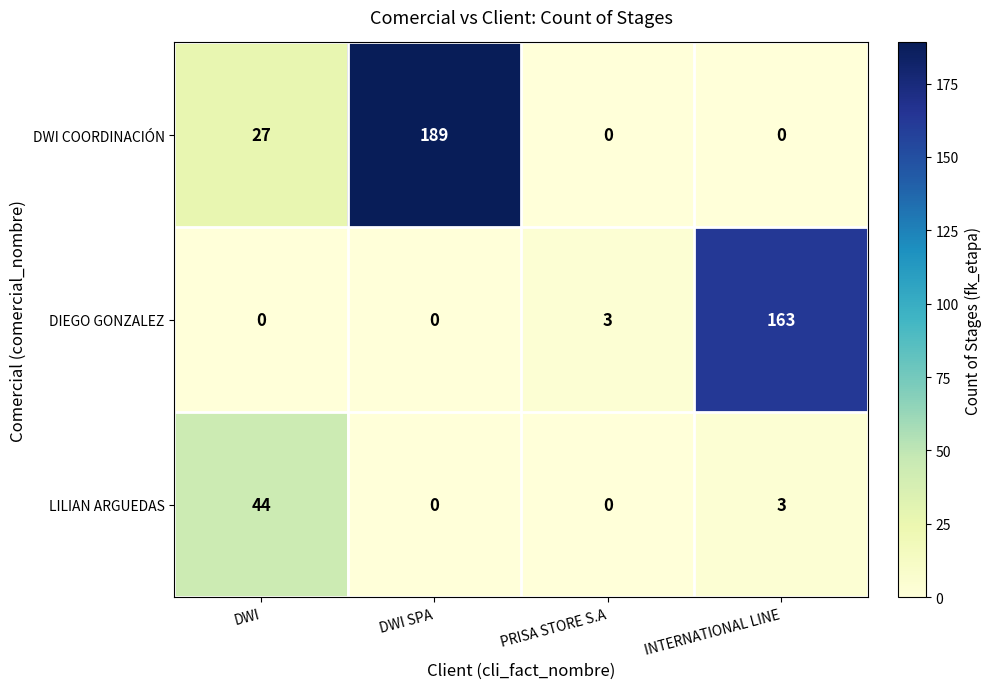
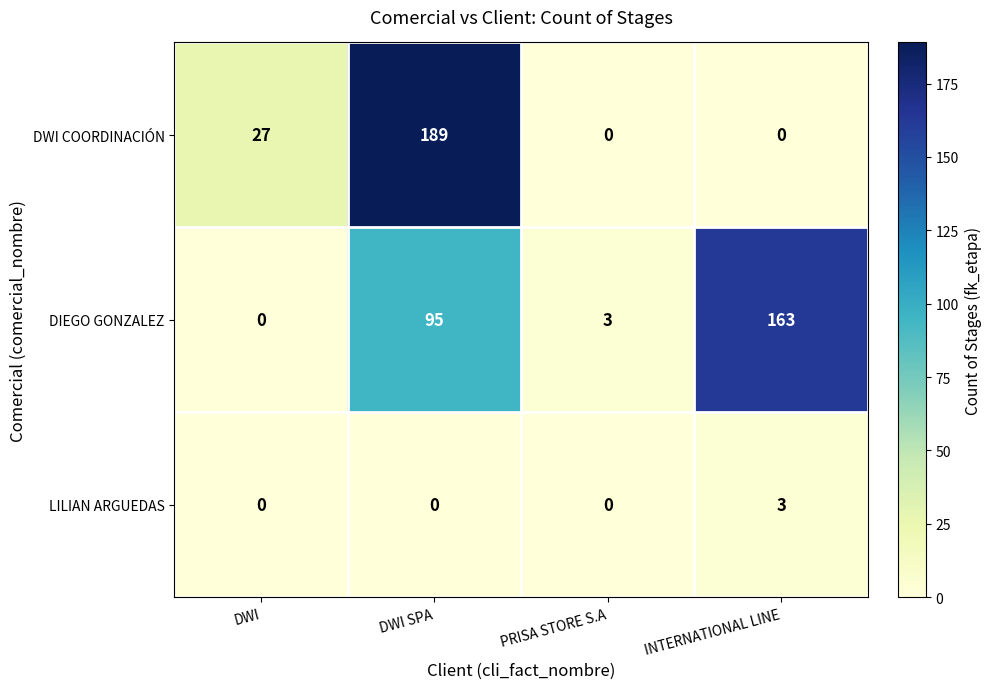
DIEGO GONZALEZ, DWI SPA: 0 -> 95
LILIAN ARGUEDAS, DWI: 44 -> 0
